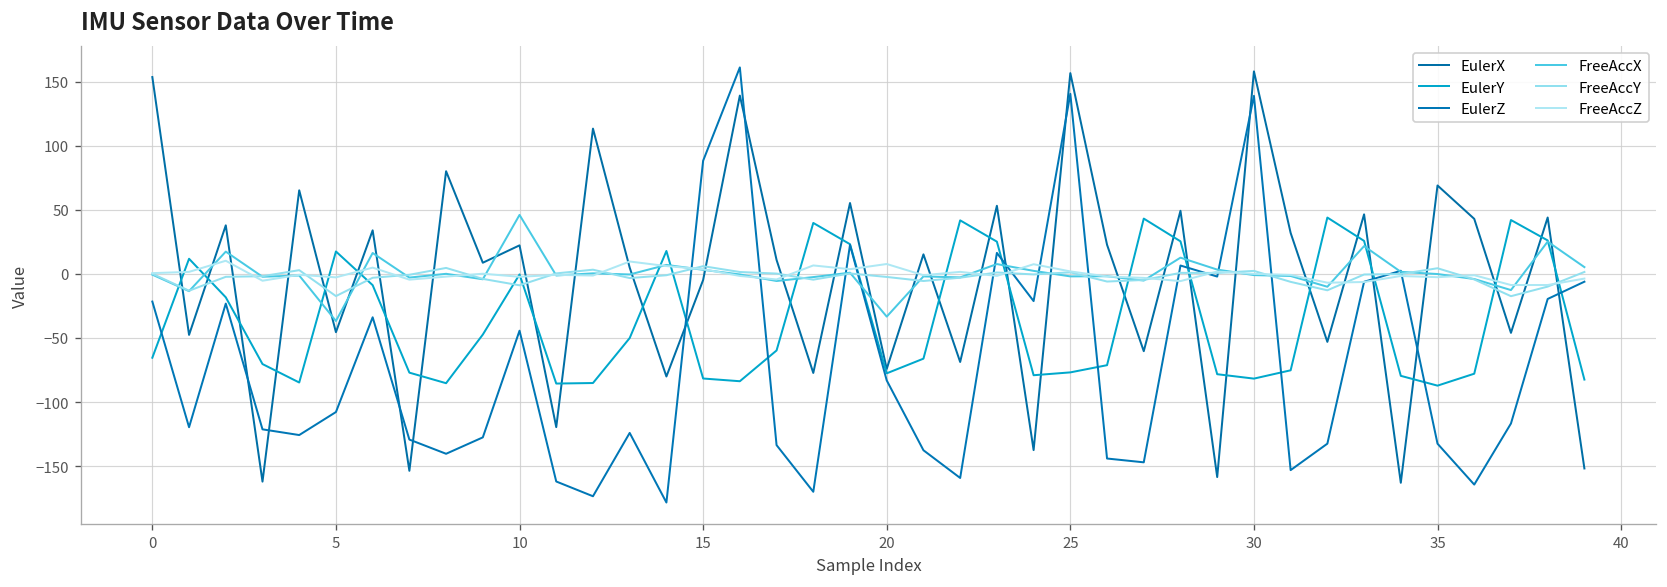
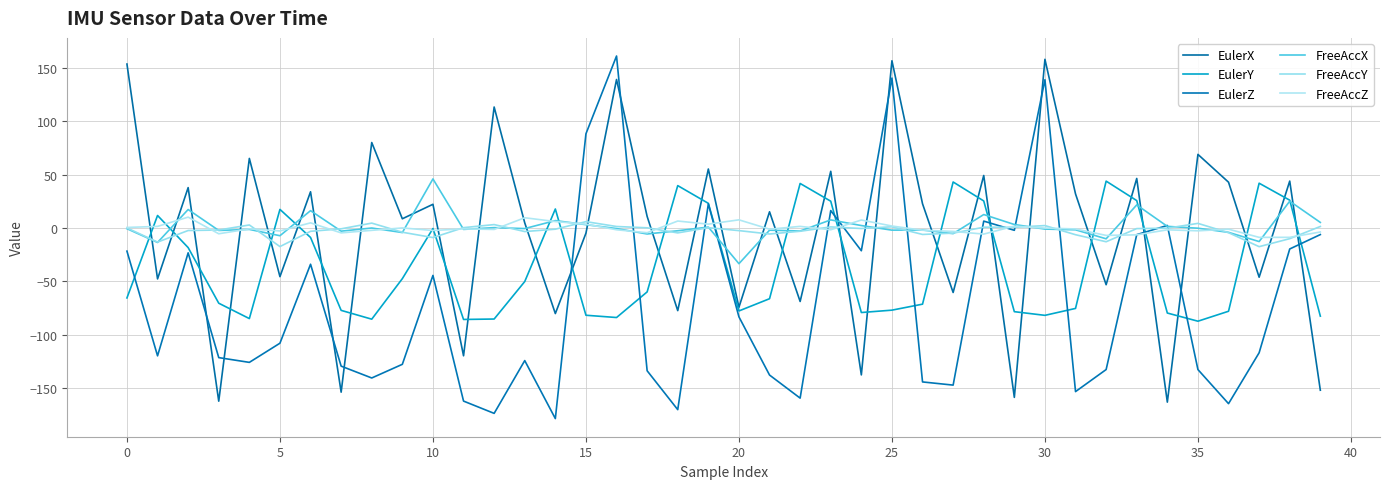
FreeAccX, 5: -37 -> -7
